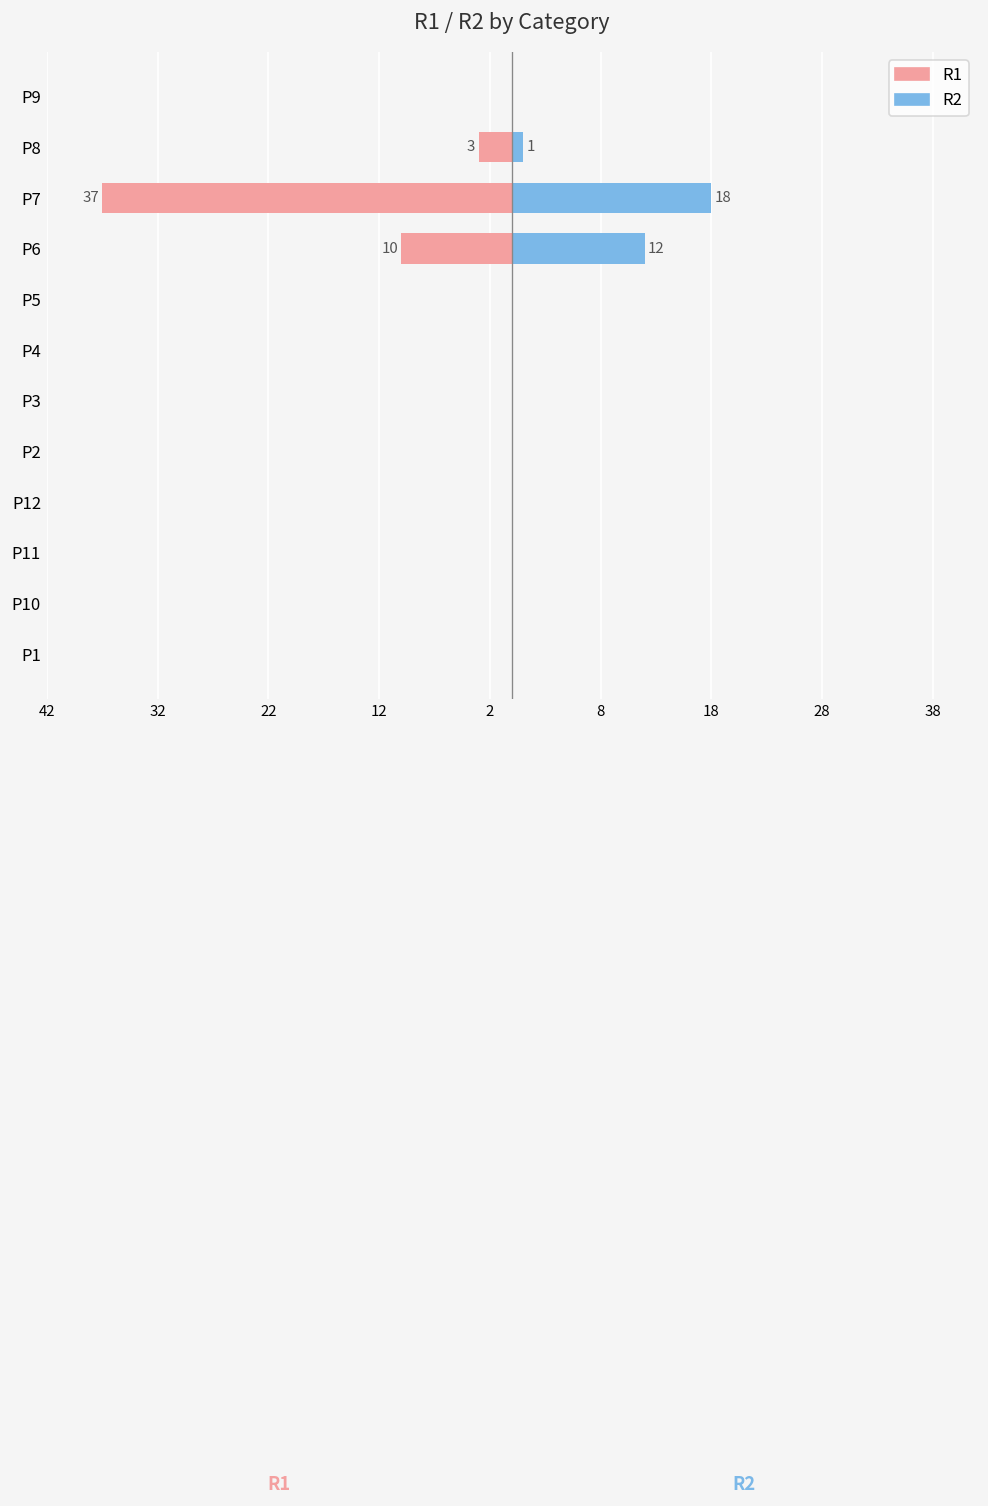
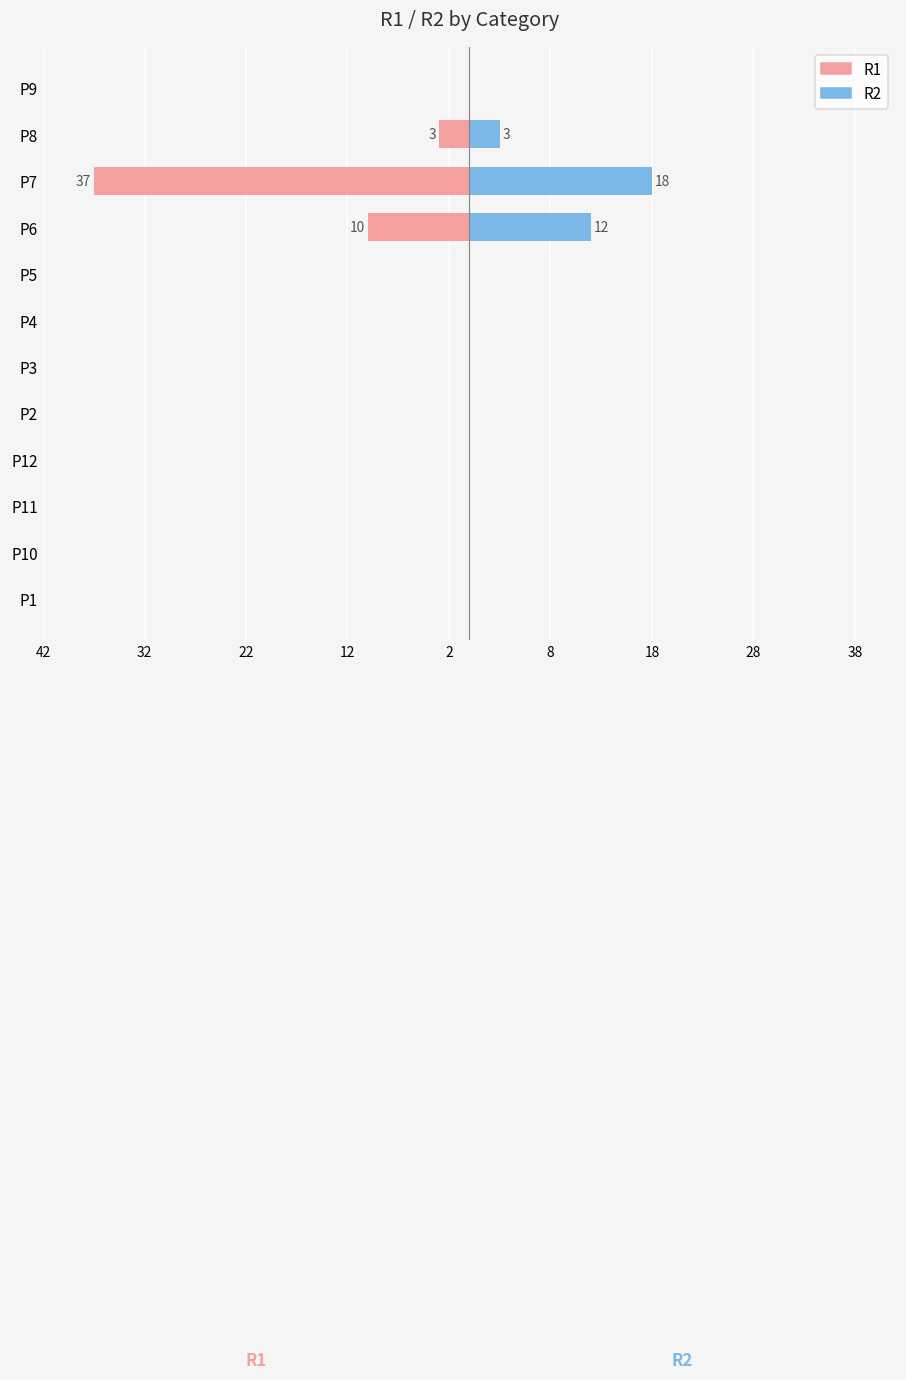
R2, P8: 1 -> 3
